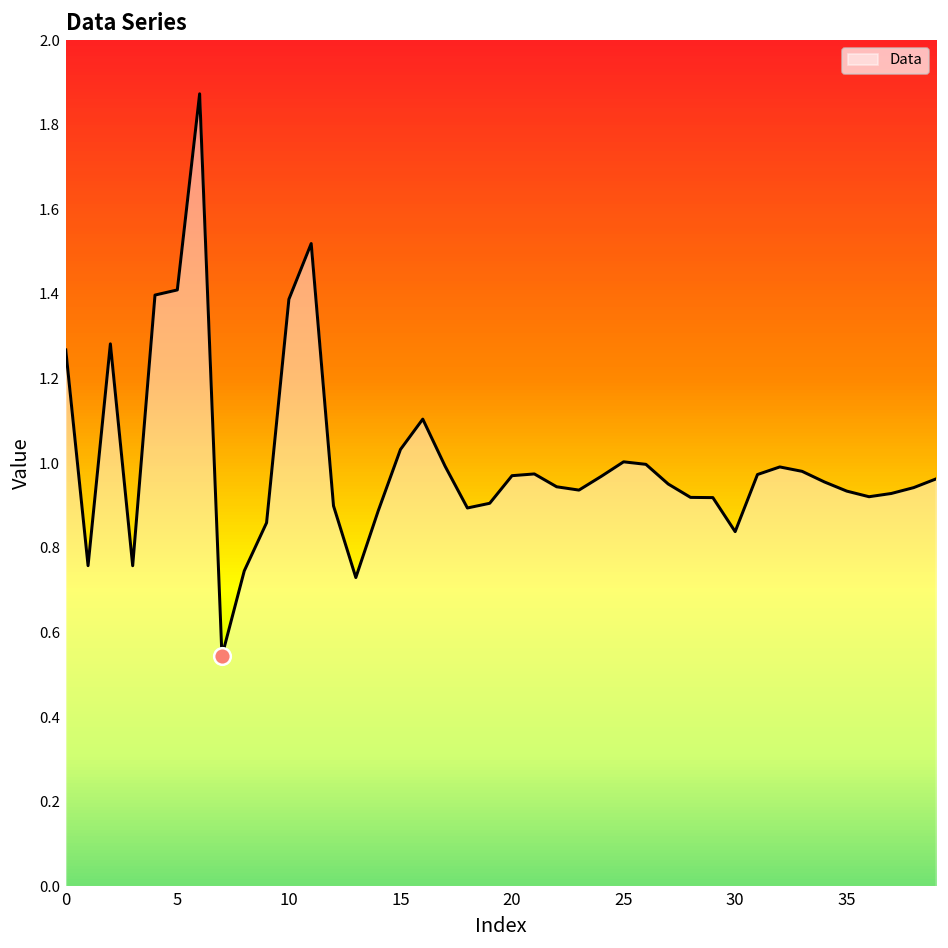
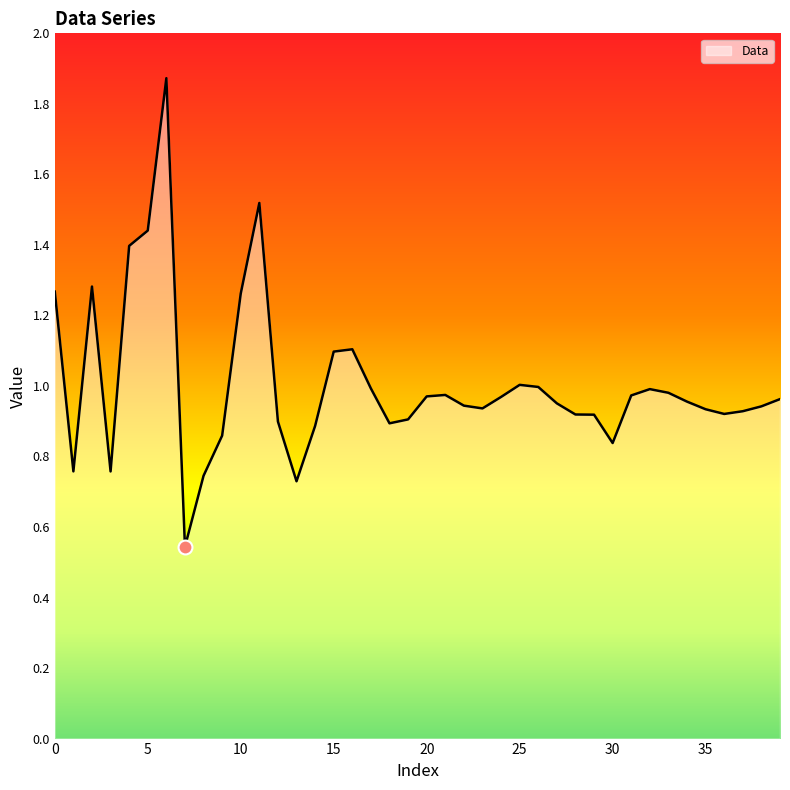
Data, 5: 1.41 -> 1.44
Data, 10: 1.39 -> 1.26
Data, 15: 1.03 -> 1.10
